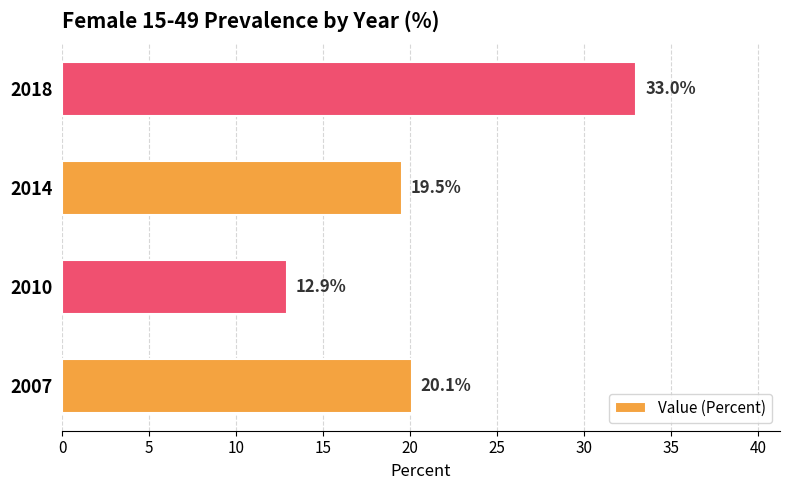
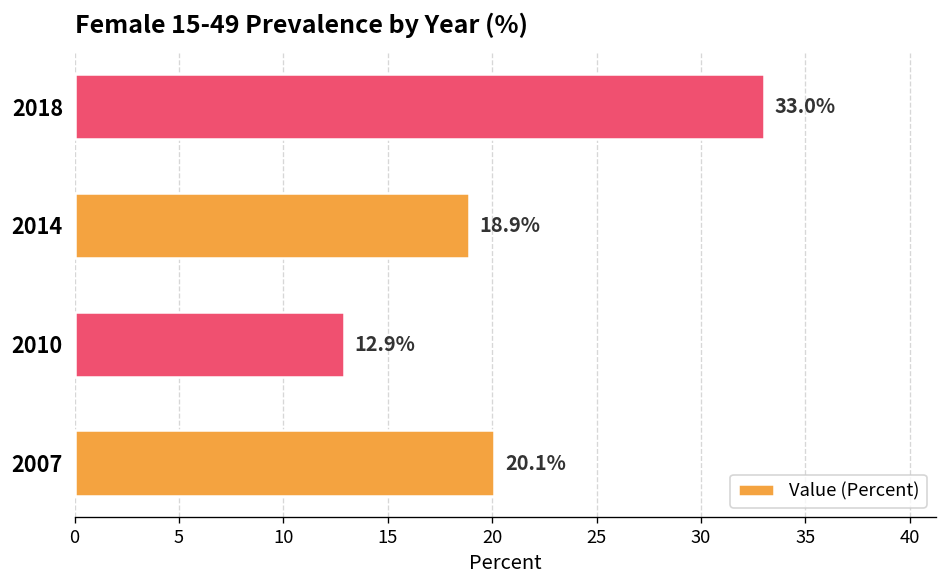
2014: 19.5% -> 18.9%
